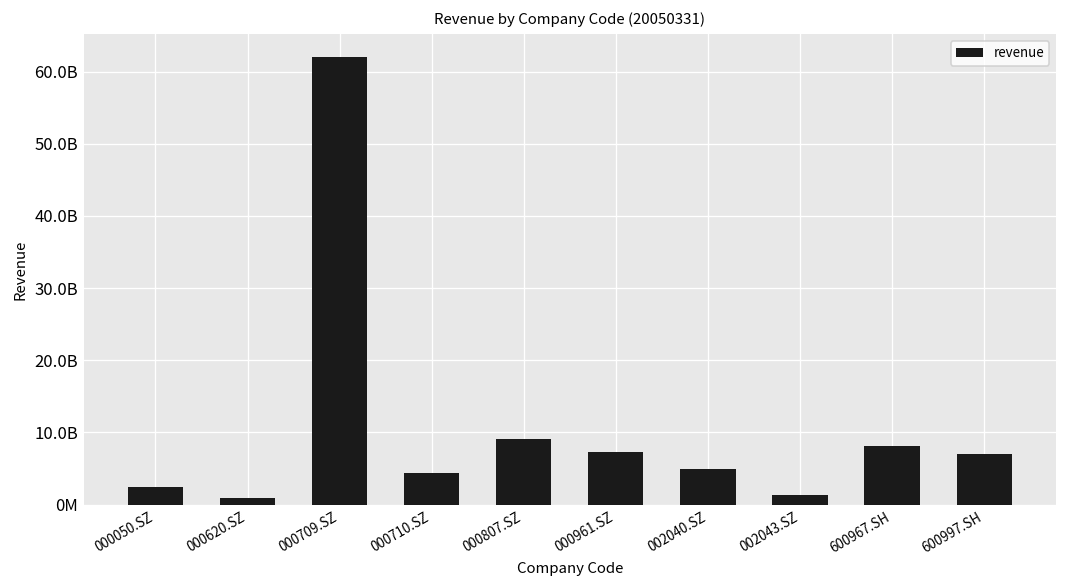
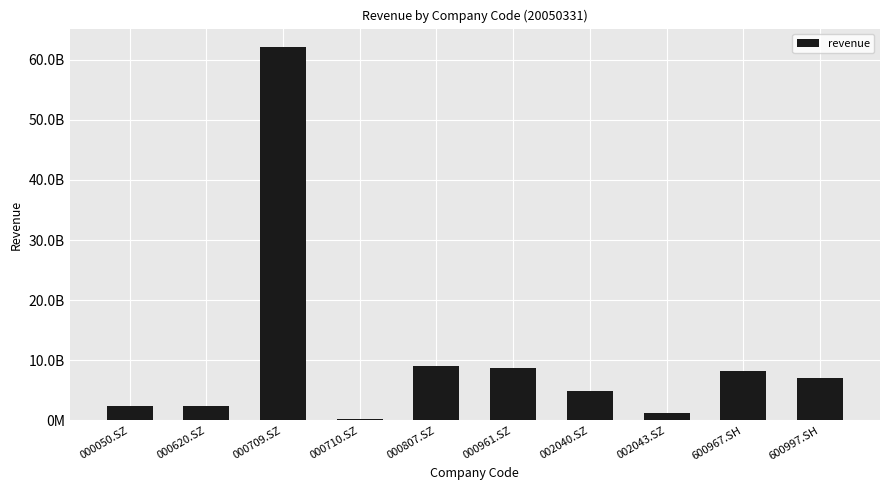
000620.SZ: 1000000000 -> 2000000000
000710.SZ: 4000000000 -> 0
000961.SZ: 7000000000 -> 9000000000
